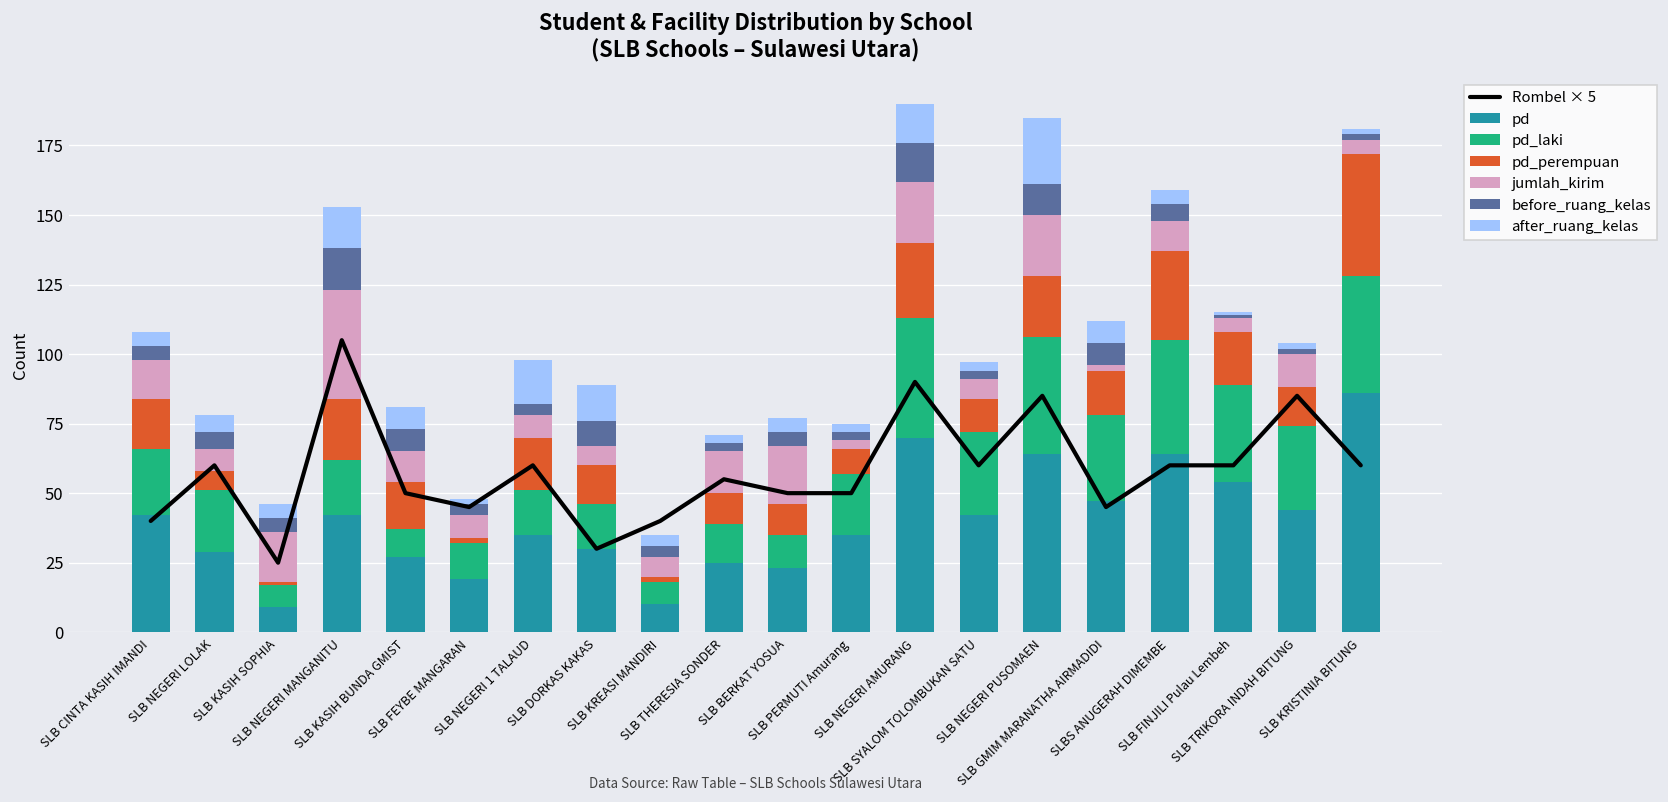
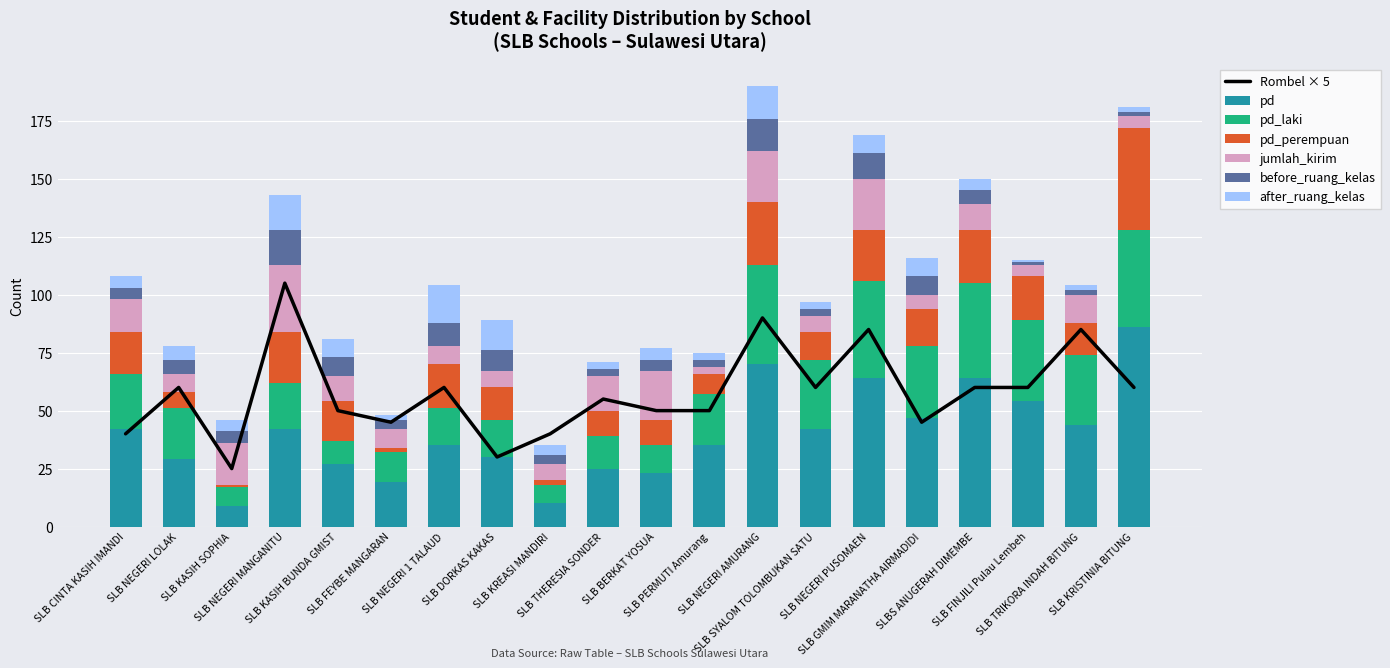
jumlah_kirim, SLB NEGERI MANGANITU: 39 -> 29
before_ruang_kelas, SLB NEGERI 1 TALAUD: 4 -> 10
after_ruang_kelas, SLB NEGERI PUSOMAEN: 24 -> 8
jumlah_kirim, SLB GMIM MARANATHA AIRMADIDI: 2 -> 6
pd_perempuan, SLBS ANUGERAH DIMEMBE: 32 -> 23
